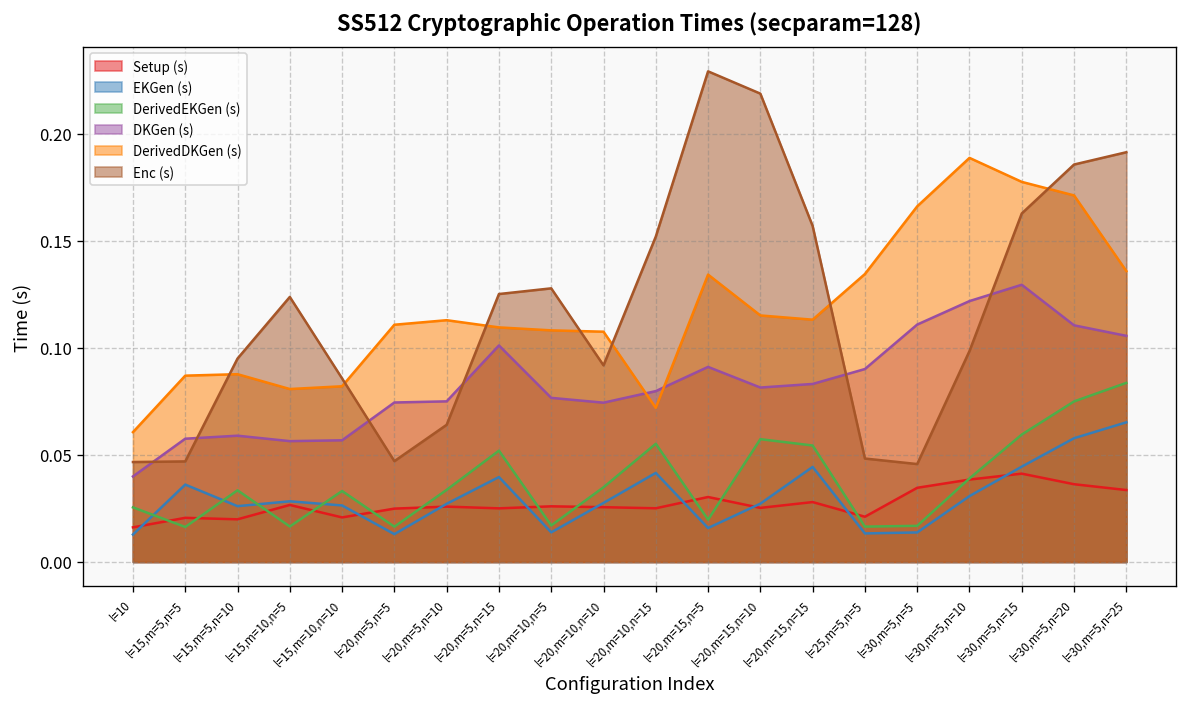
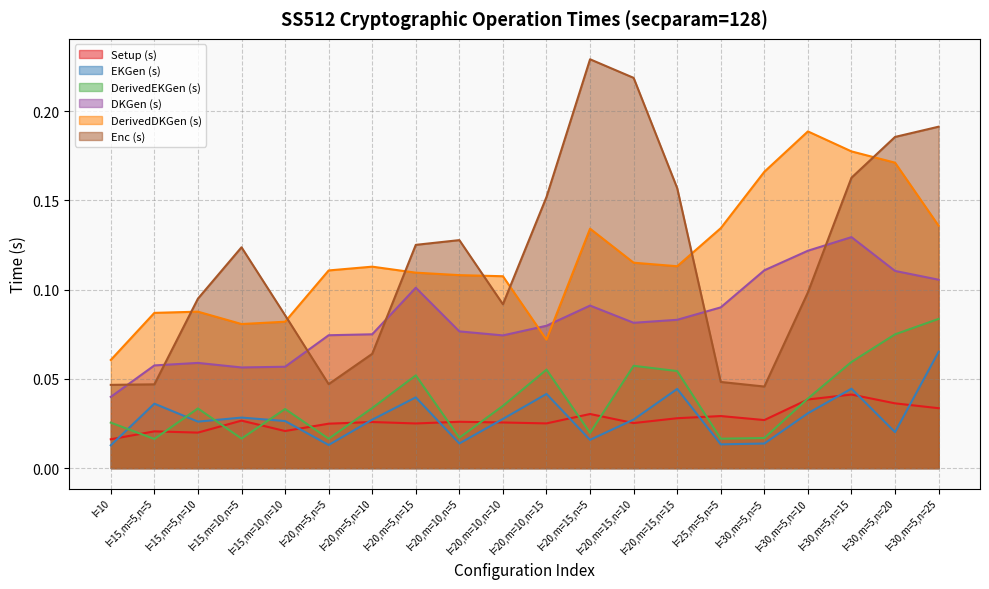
Setup (s), l=25,m=5,n=5: 0.021 -> 0.029
Setup (s), l=30,m=5,n=5: 0.035 -> 0.027
EKGen (s), l=30,m=5,n=20: 0.058 -> 0.020
